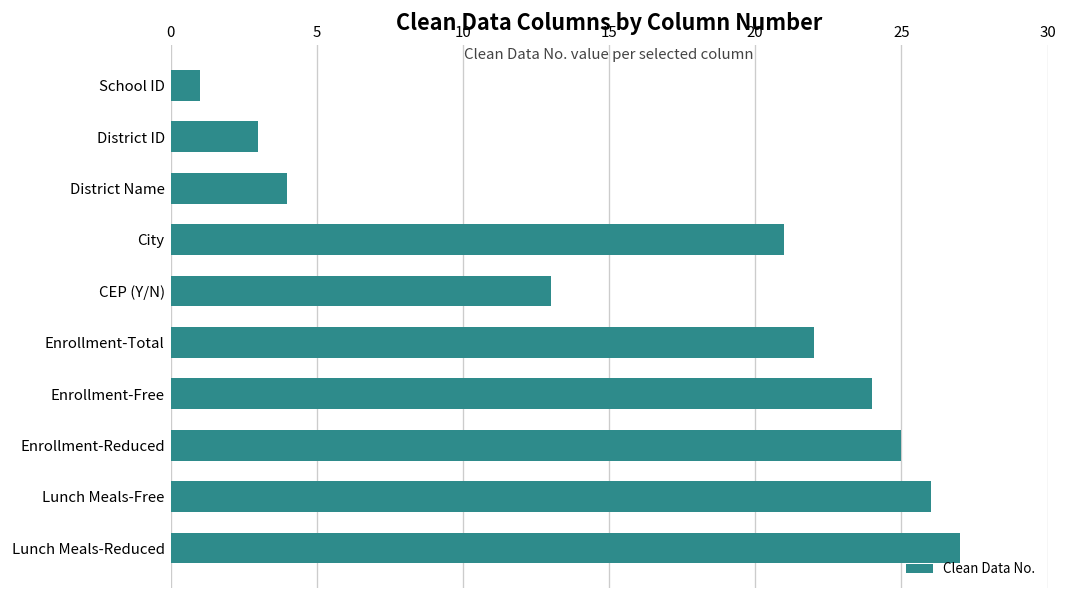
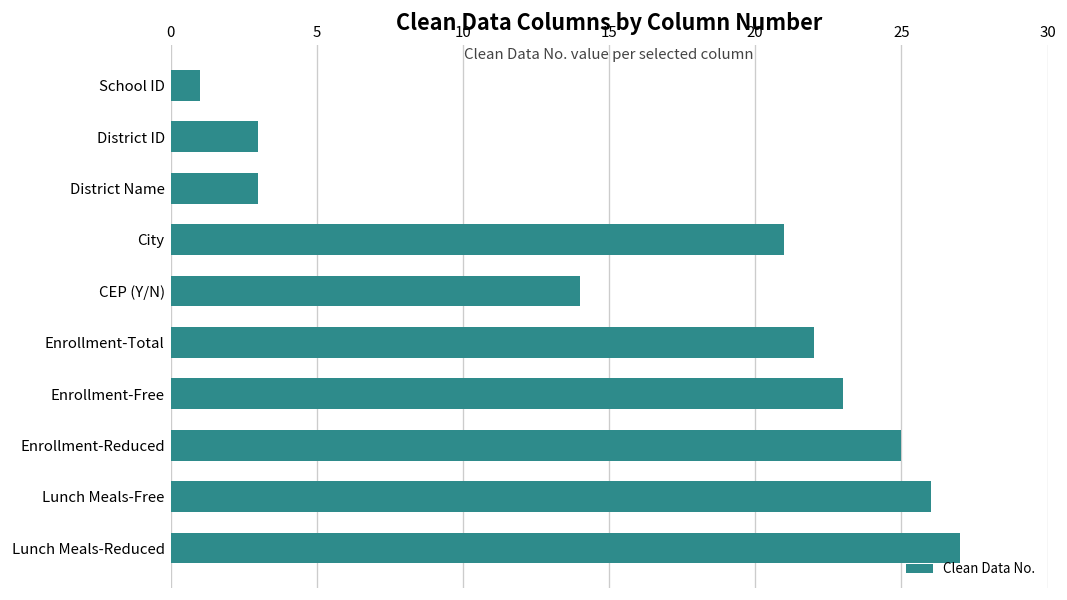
District Name: 4 -> 3
CEP (Y/N): 13 -> 14
Enrollment-Free: 24 -> 23
